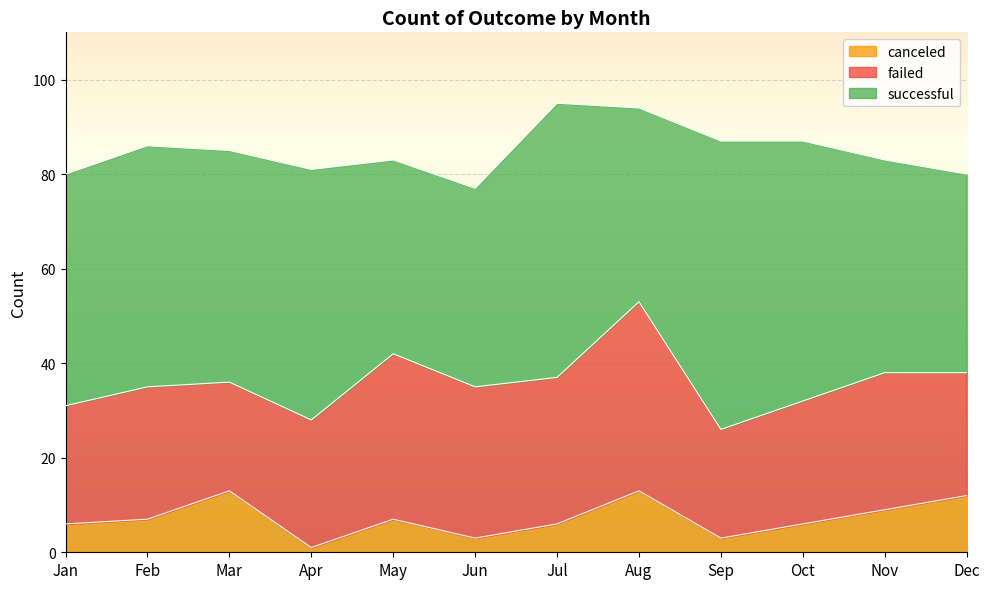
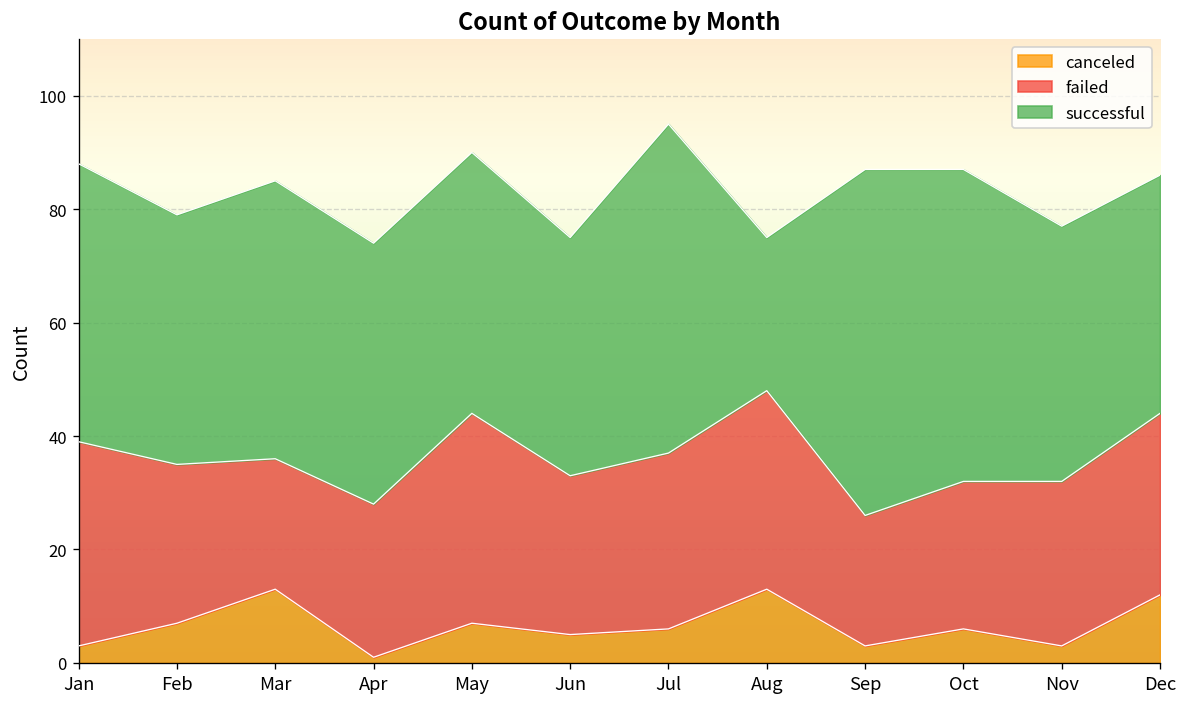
canceled, Jan: 6 -> 3
failed, Jan: 25 -> 36
successful, Feb: 51 -> 44
successful, Apr: 53 -> 46
failed, May: 35 -> 37
successful, May: 41 -> 46
canceled, Jun: 3 -> 5
failed, Jun: 32 -> 28
failed, Aug: 40 -> 35
successful, Aug: 41 -> 27
canceled, Nov: 9 -> 3
failed, Dec: 26 -> 32
